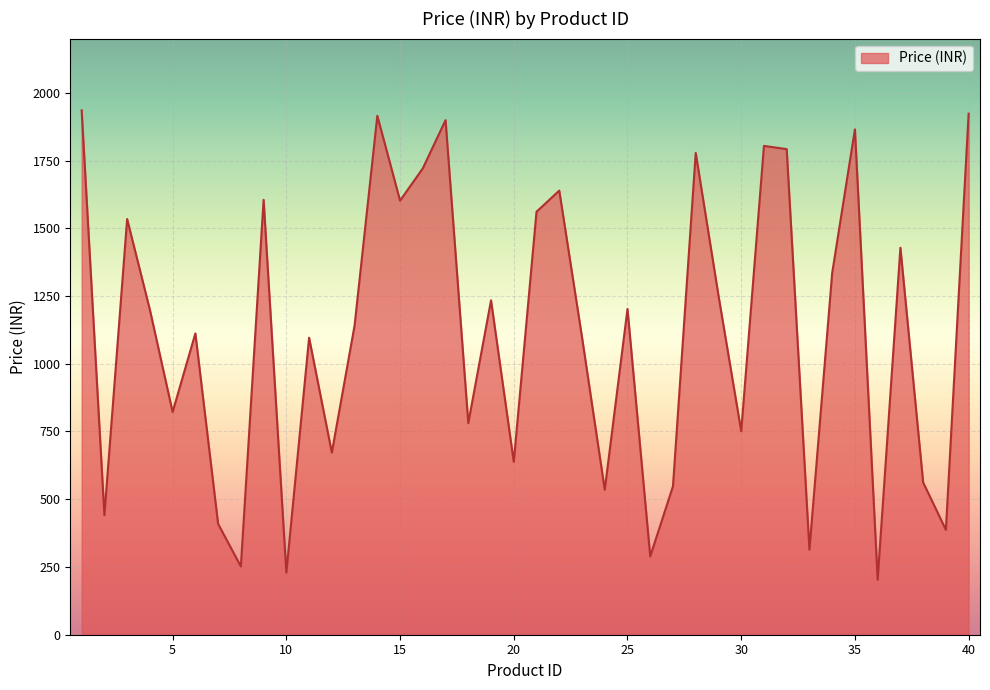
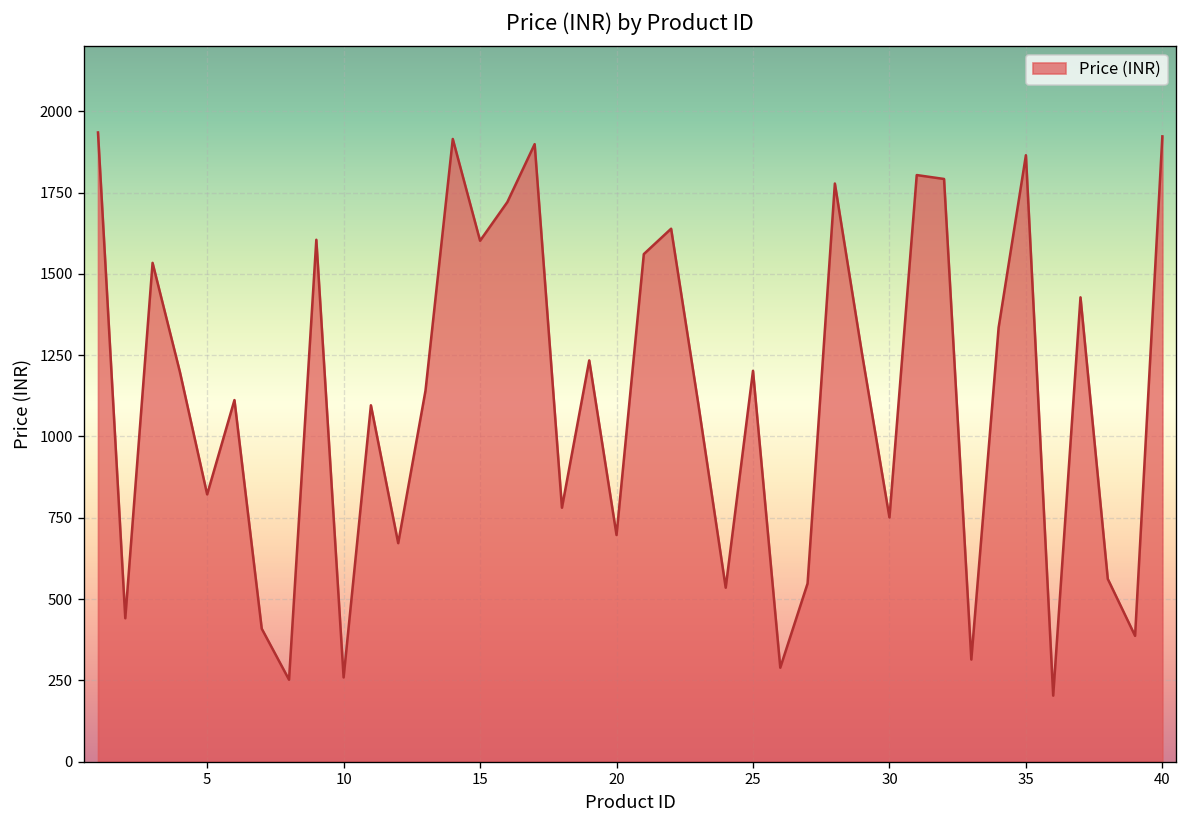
10: 230 -> 260
20: 640 -> 700
